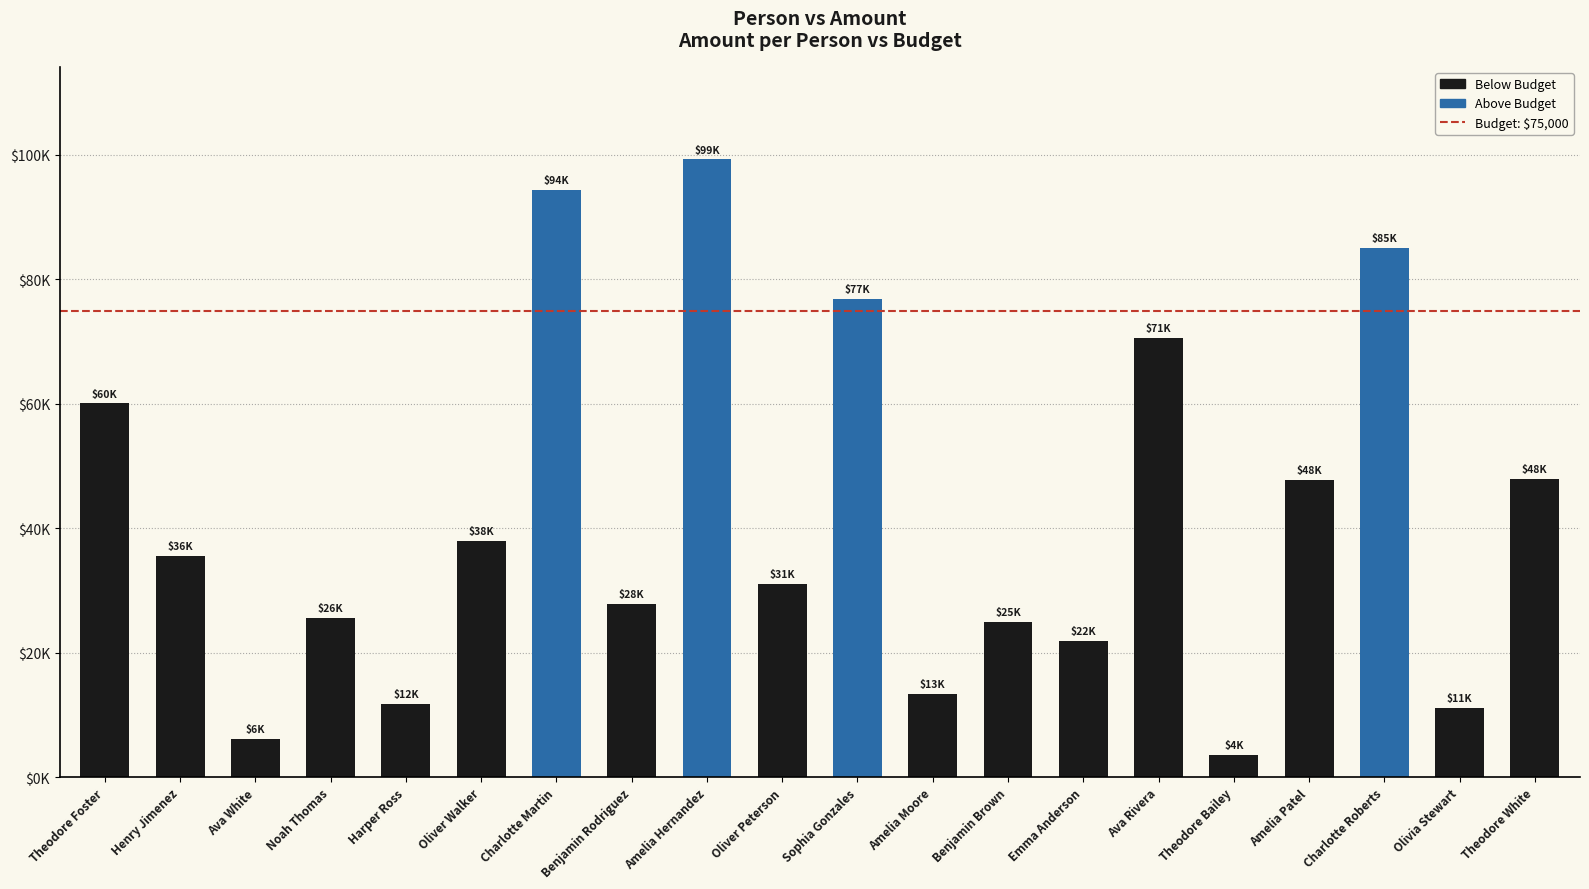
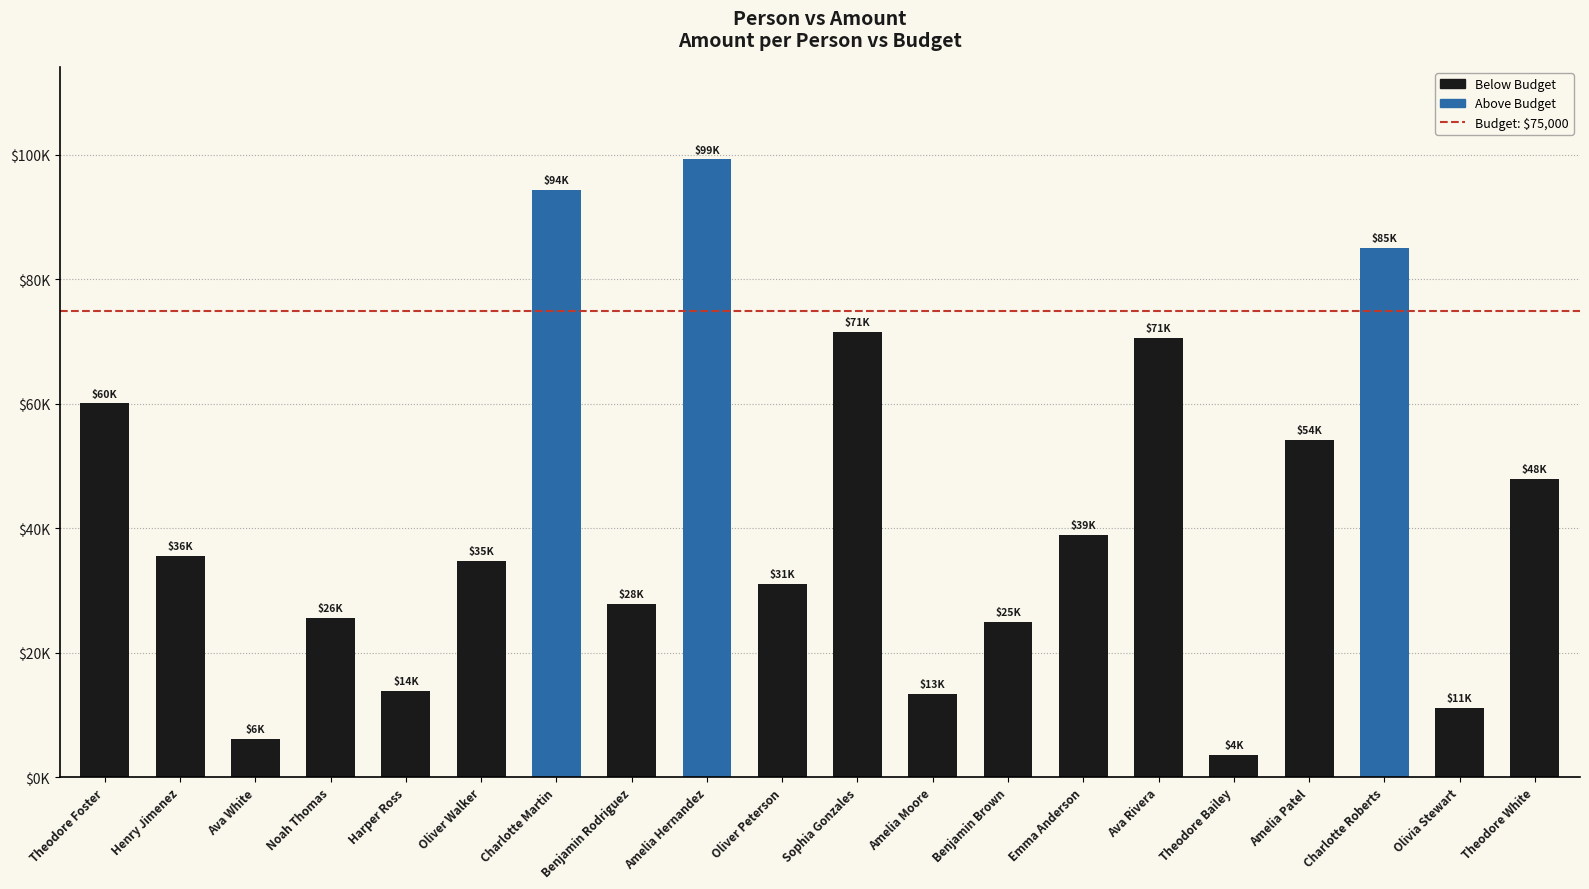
Harper Ross: $12K -> $14K
Oliver Walker: $38K -> $35K
Sophia Gonzales: $77K -> $71K
Emma Anderson: $22K -> $39K
Amelia Patel: $48K -> $54K
